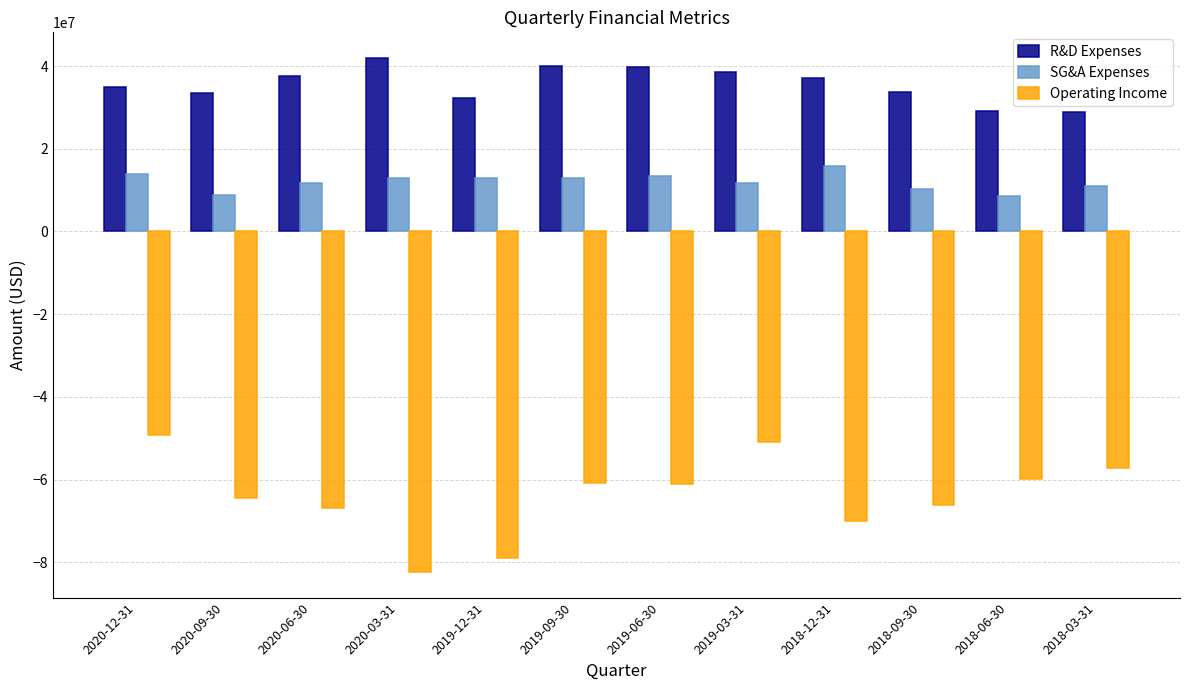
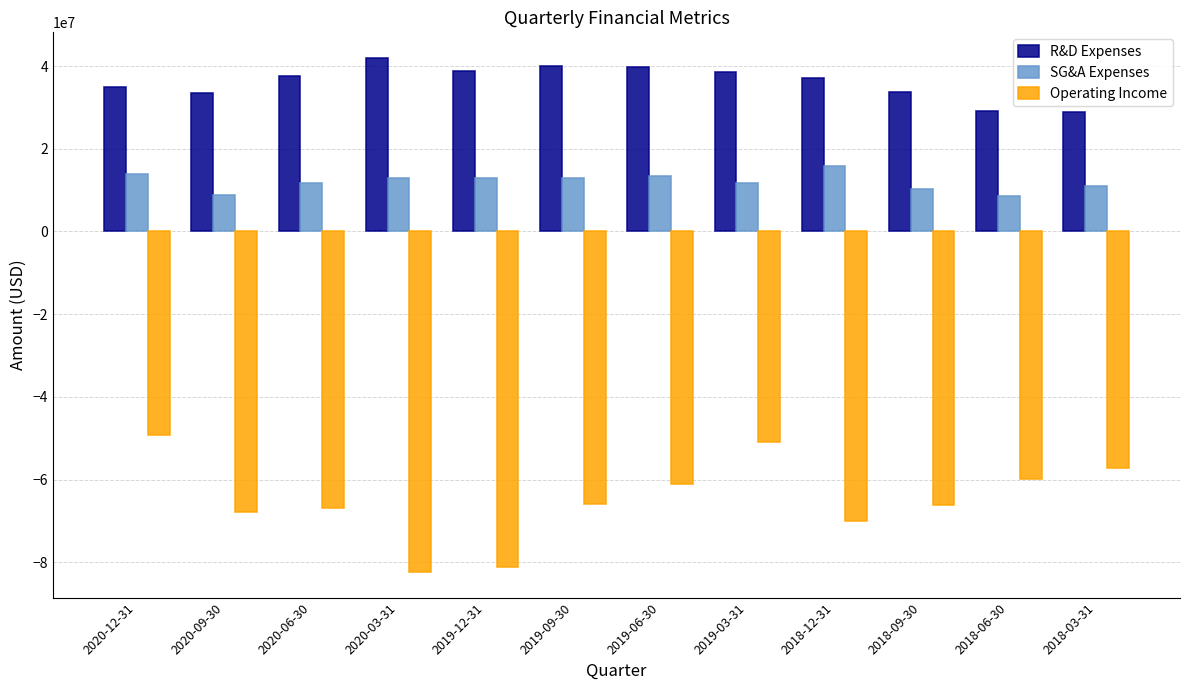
Operating Income, 2020-09-30: -64000000 -> -68000000
R&D Expenses, 2019-12-31: 32000000 -> 39000000
Operating Income, 2019-12-31: -79000000 -> -81000000
Operating Income, 2019-09-30: -61000000 -> -66000000
